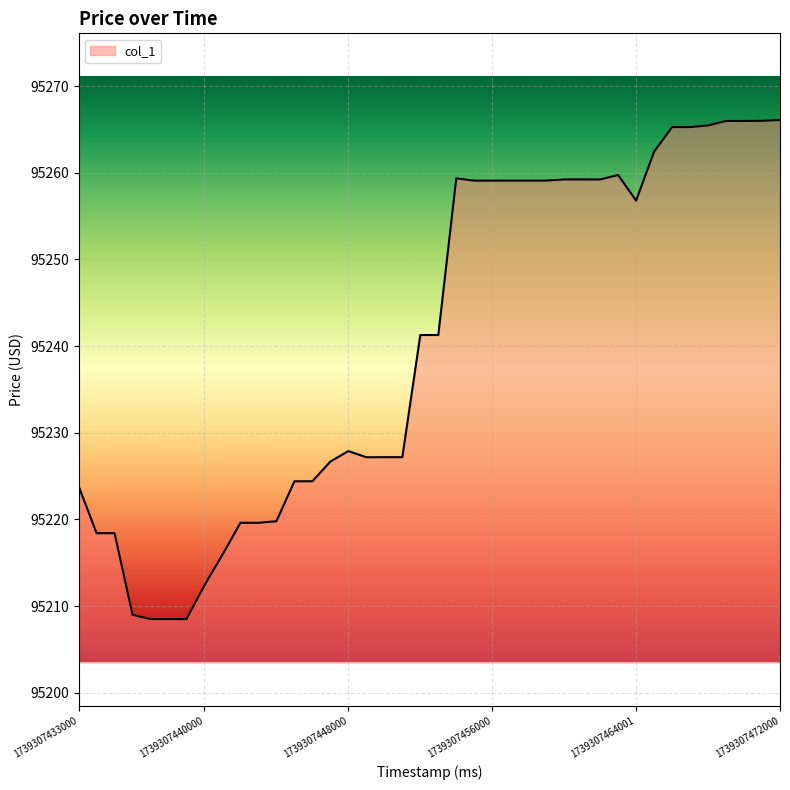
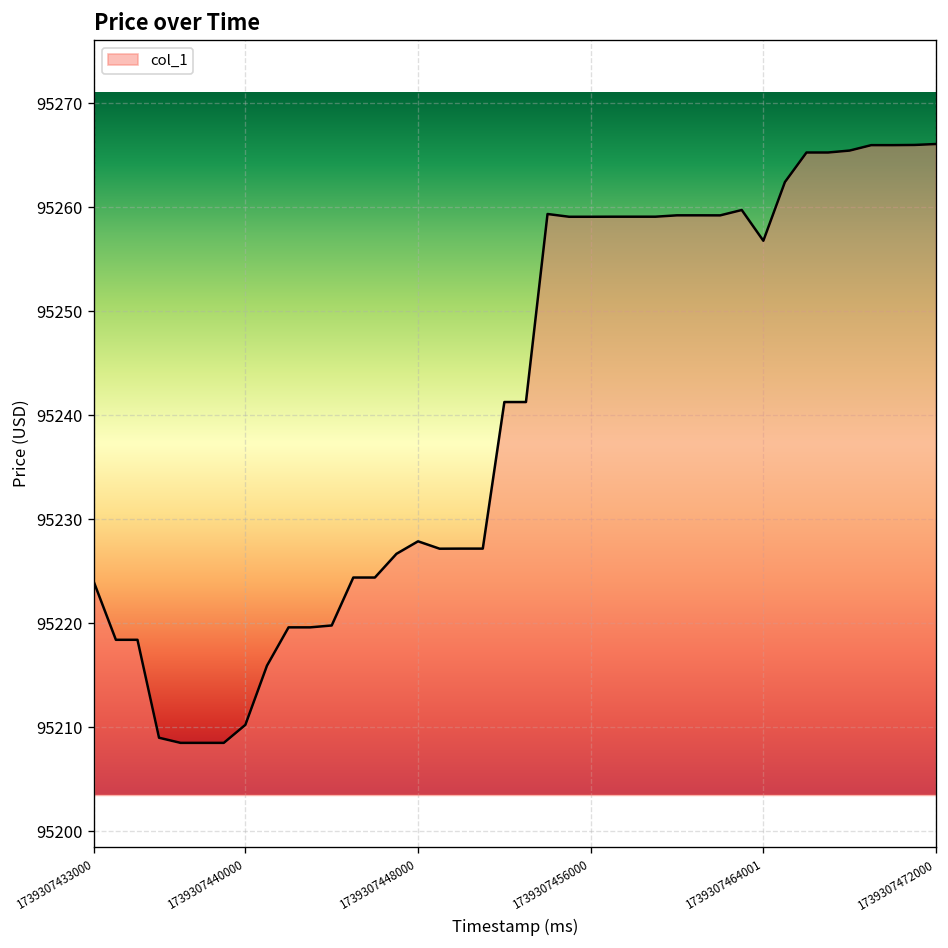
1739307440000: 95212 -> 95210
